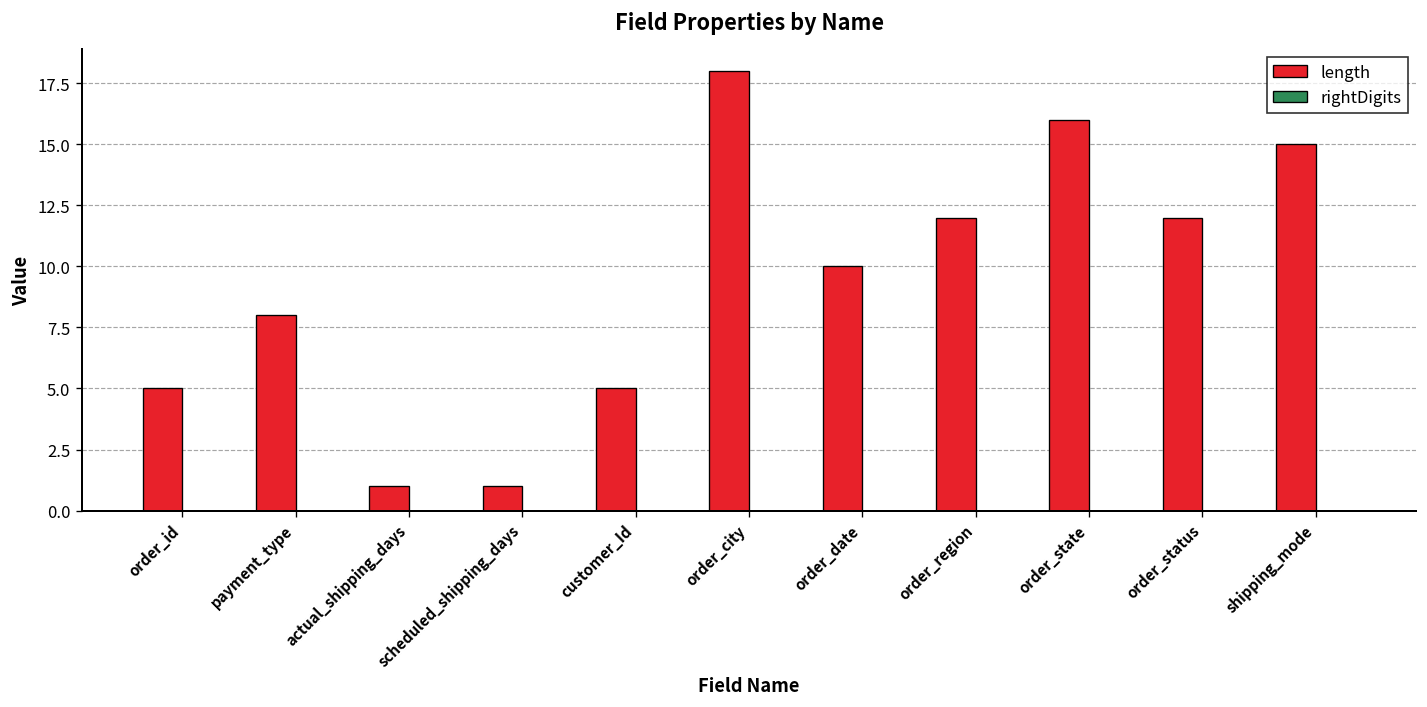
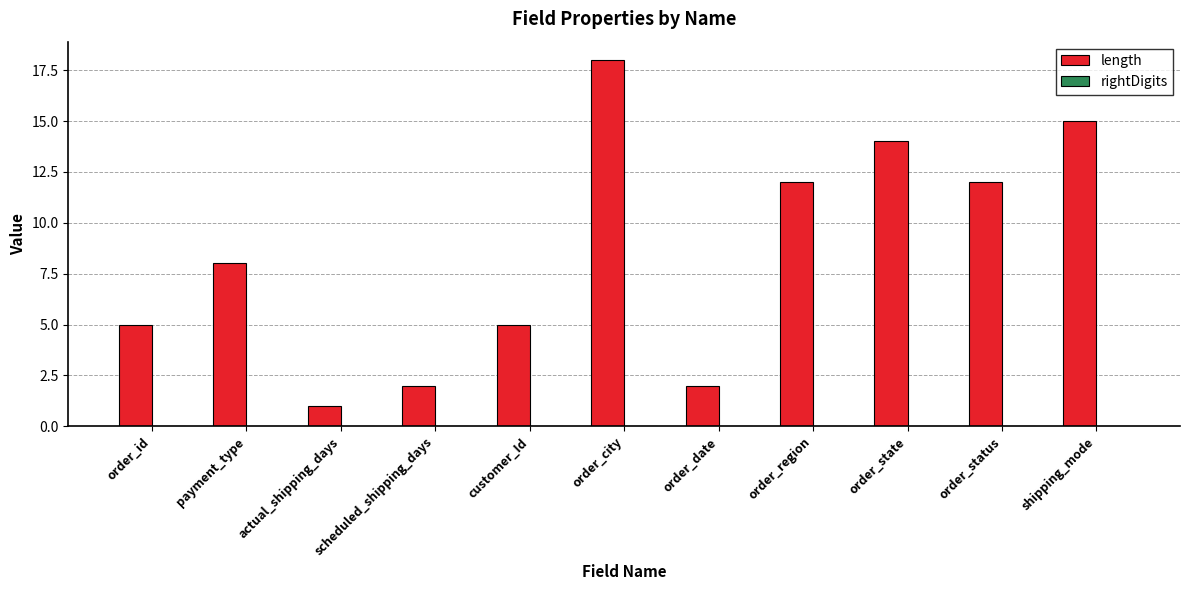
length, scheduled_shipping_days: 1 -> 2
length, order_date: 10 -> 2
length, order_state: 16 -> 14
